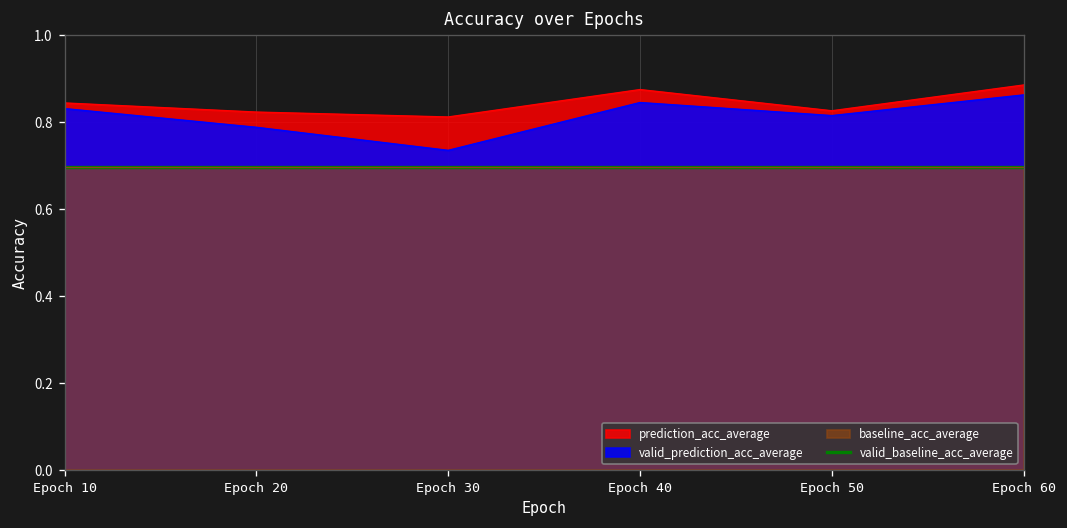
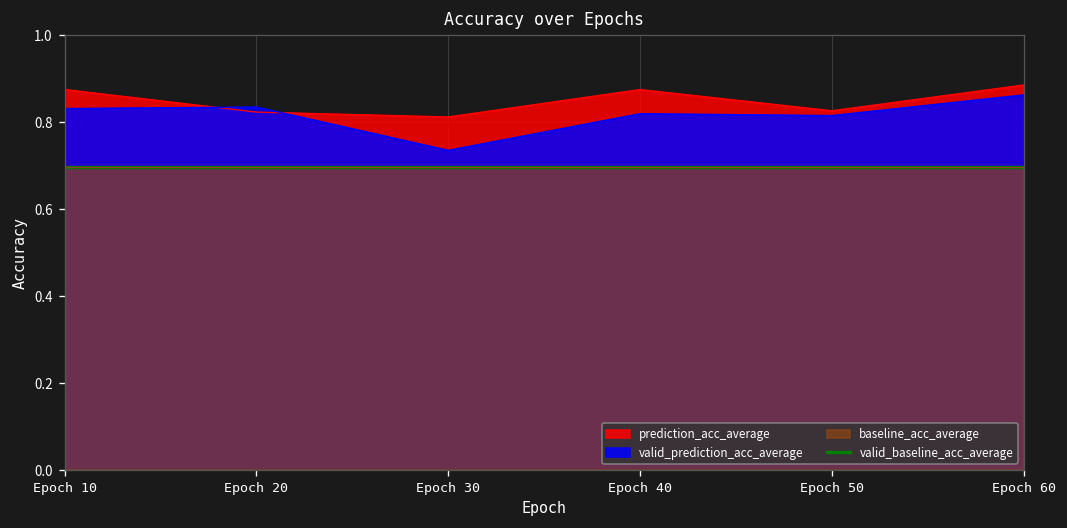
prediction_acc_average, Epoch 10: 0.84 -> 0.88
valid_prediction_acc_average, Epoch 20: 0.79 -> 0.83
valid_prediction_acc_average, Epoch 40: 0.85 -> 0.82
